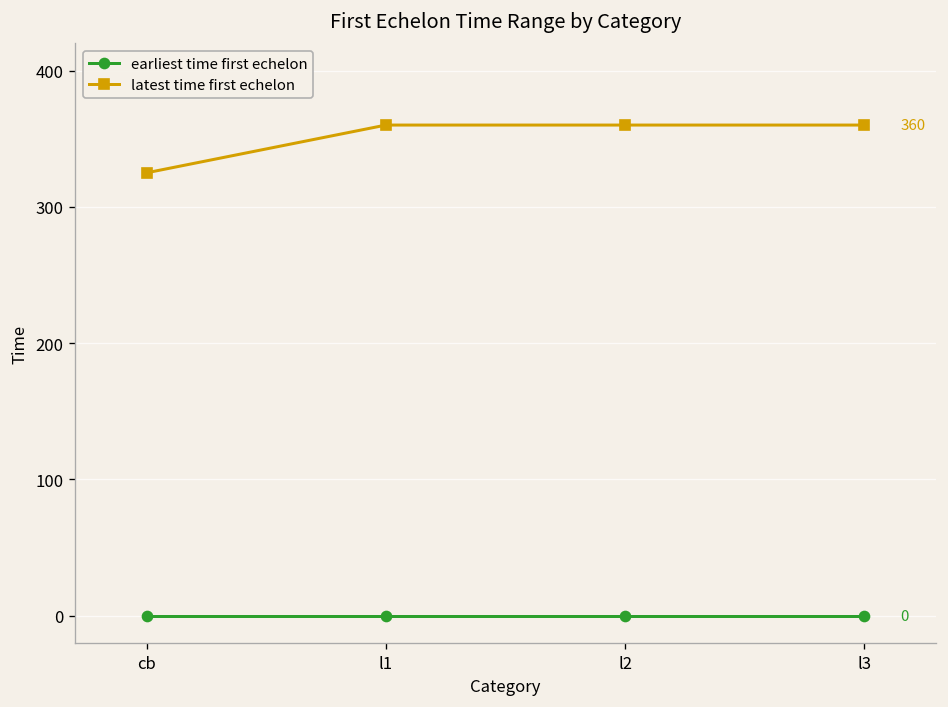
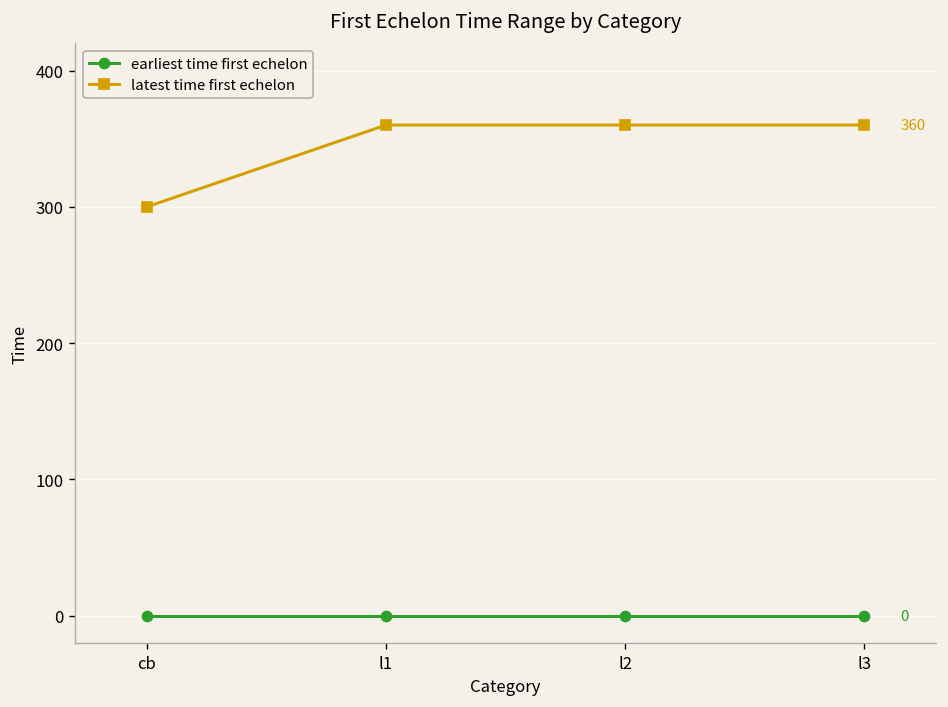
latest time first echelon, cb: 325 -> 300
